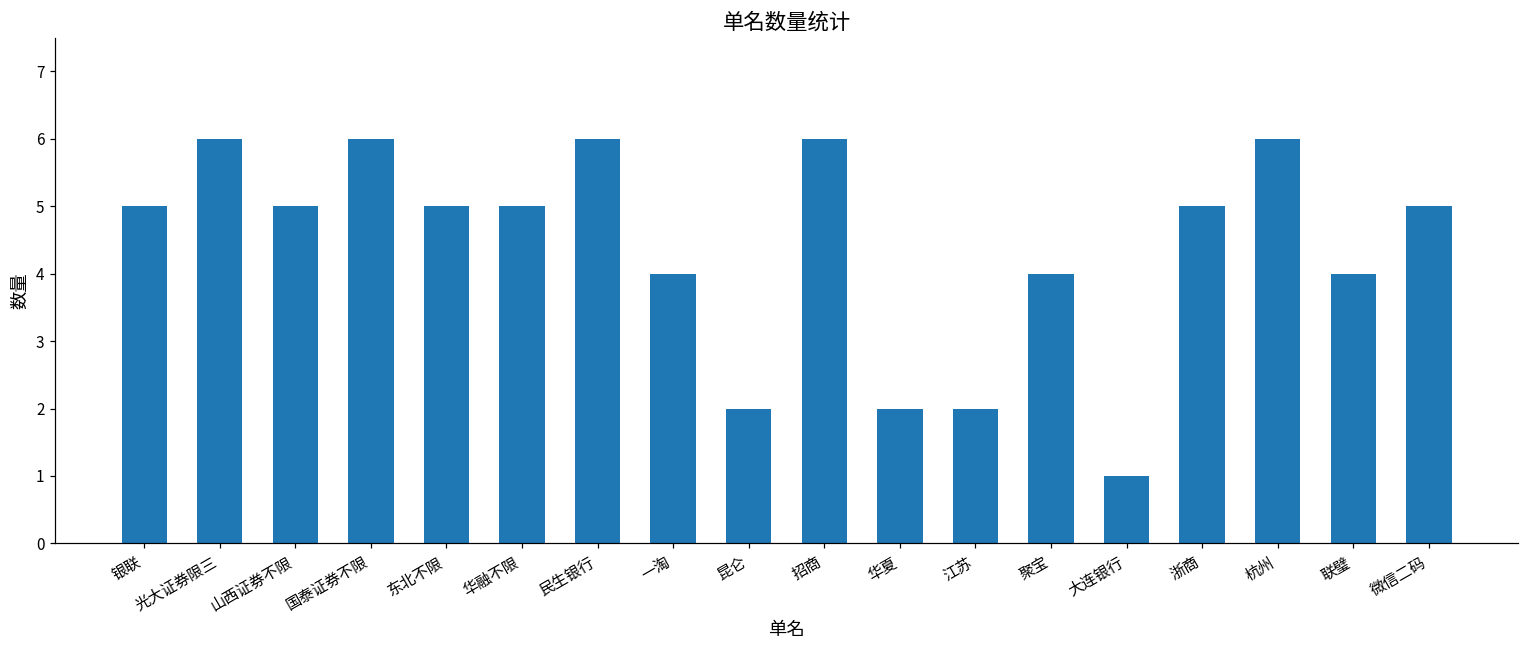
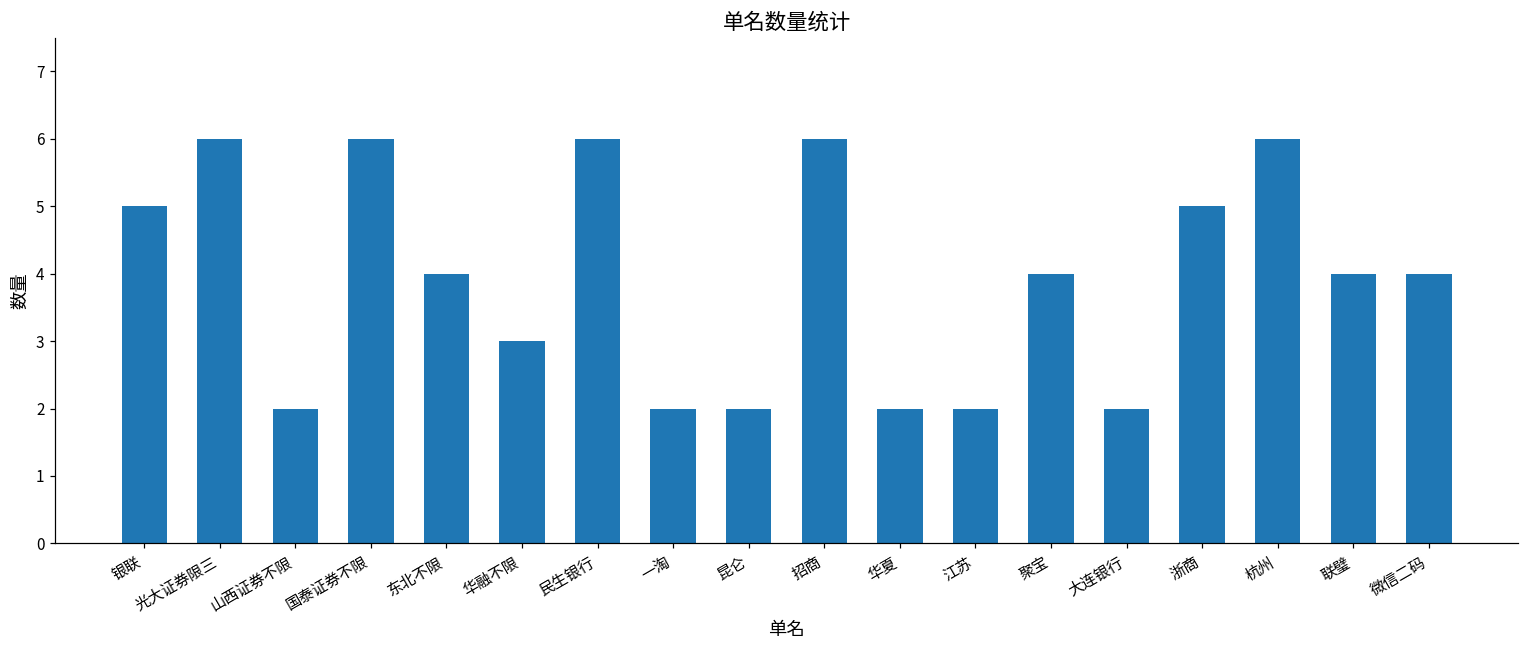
山西证券不限: 5 -> 2
东北不限: 5 -> 4
华融不限: 5 -> 3
一淘: 4 -> 2
大连银行: 1 -> 2
微信二码: 5 -> 4
